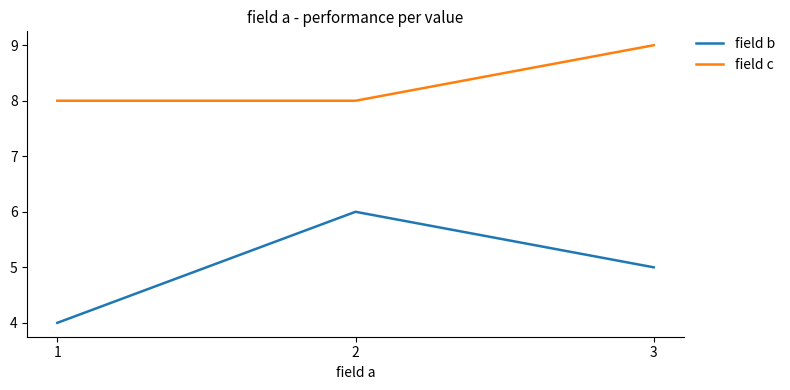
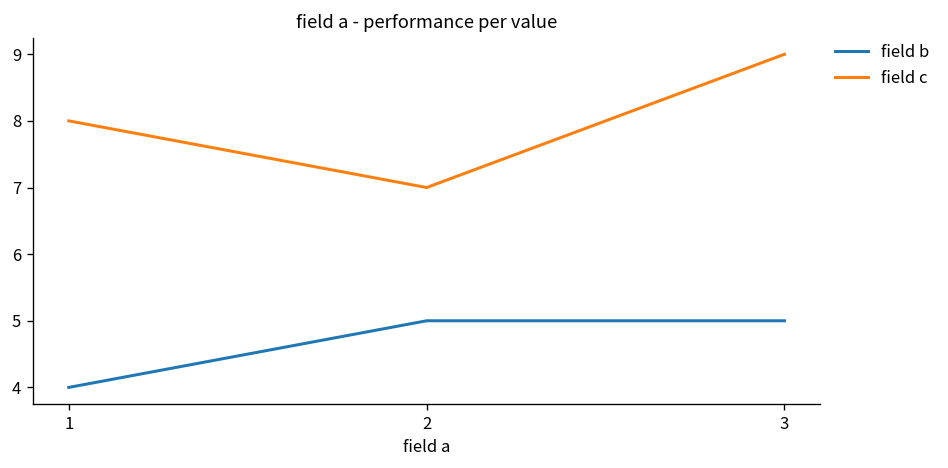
field b, 2: 6 -> 5
field c, 2: 8 -> 7
